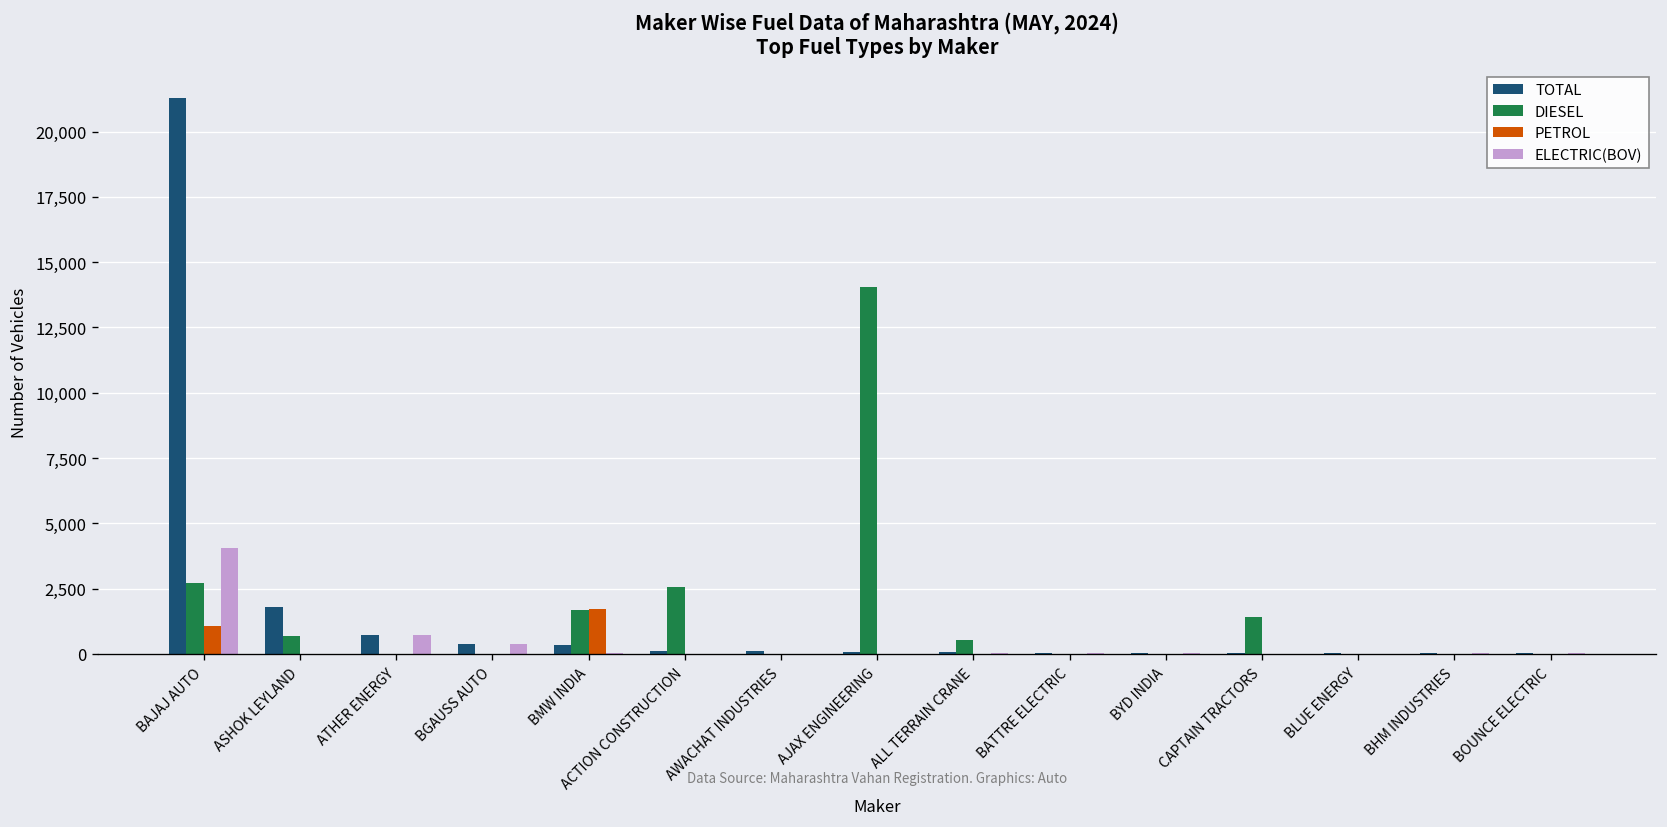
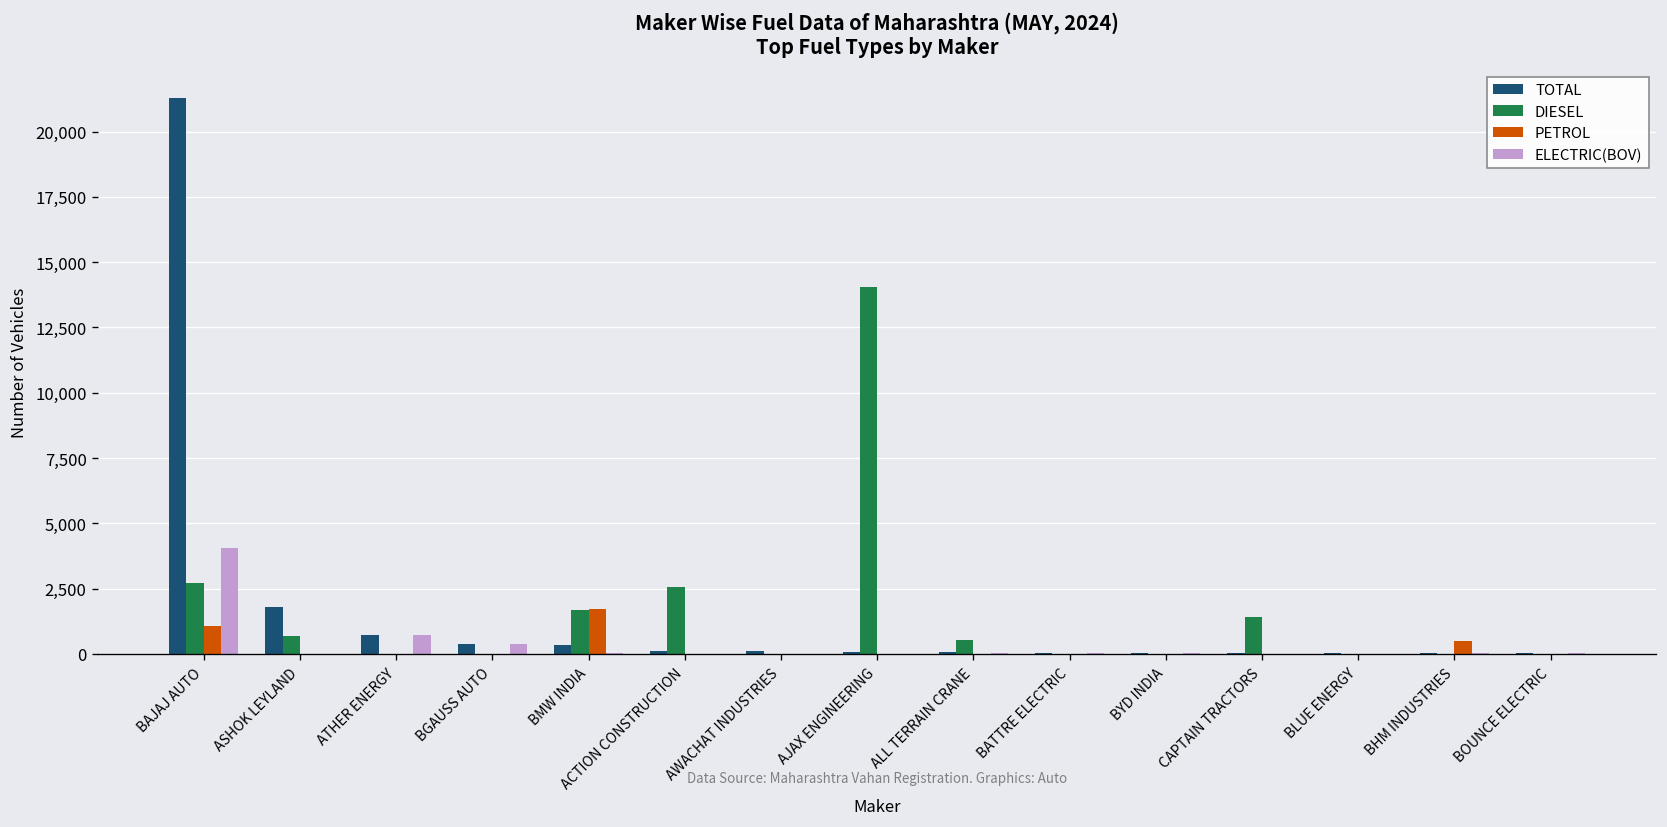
PETROL, BHM INDUSTRIES: 0 -> 500
